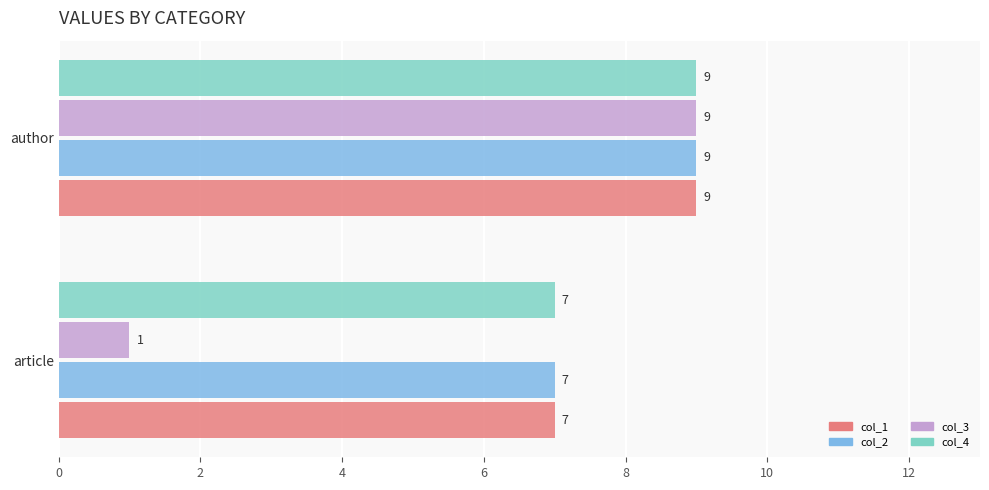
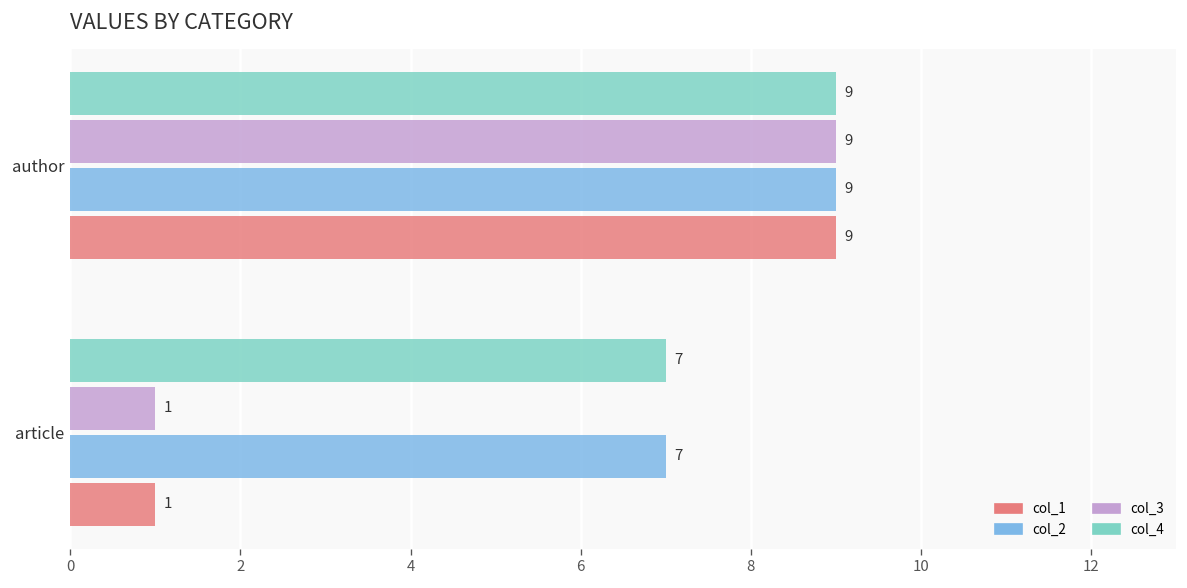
col_1, article: 7 -> 1
